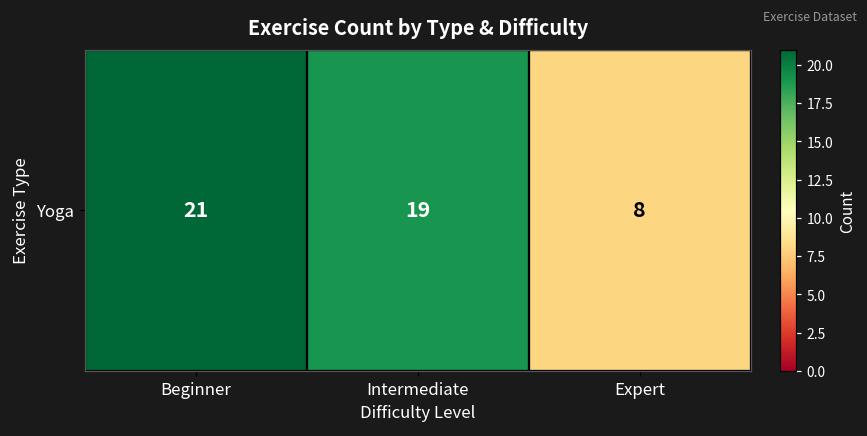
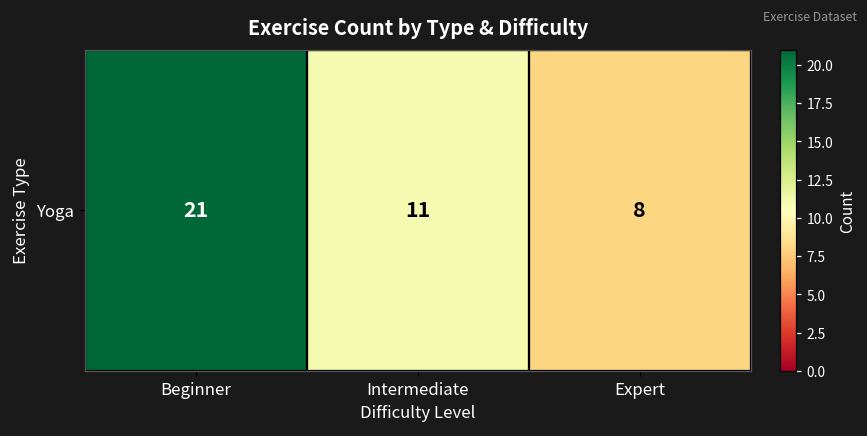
Yoga, Intermediate: 19 -> 11
